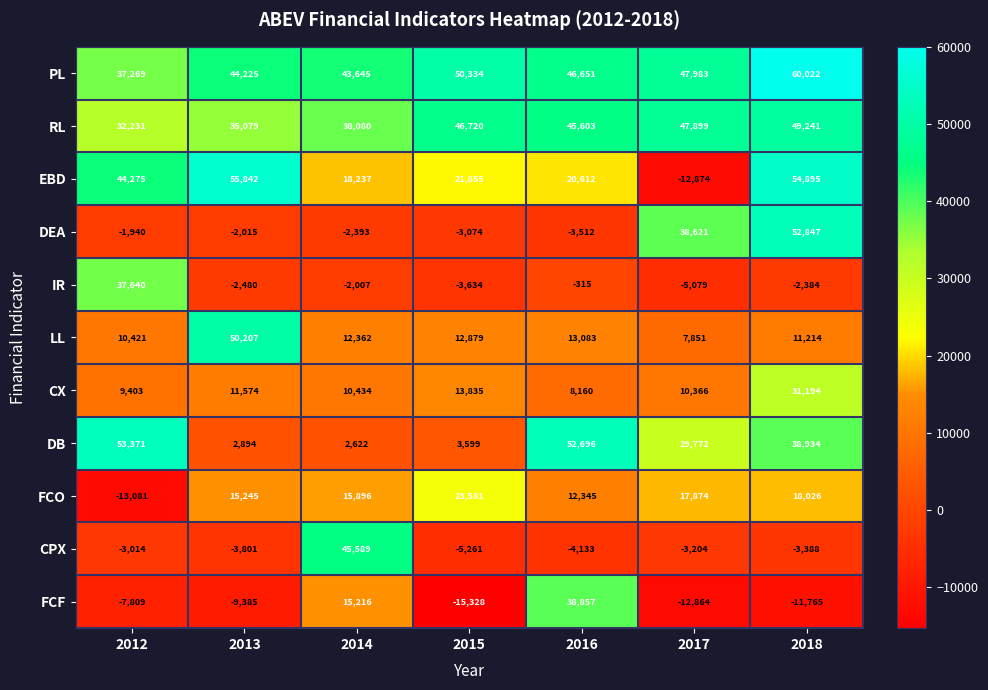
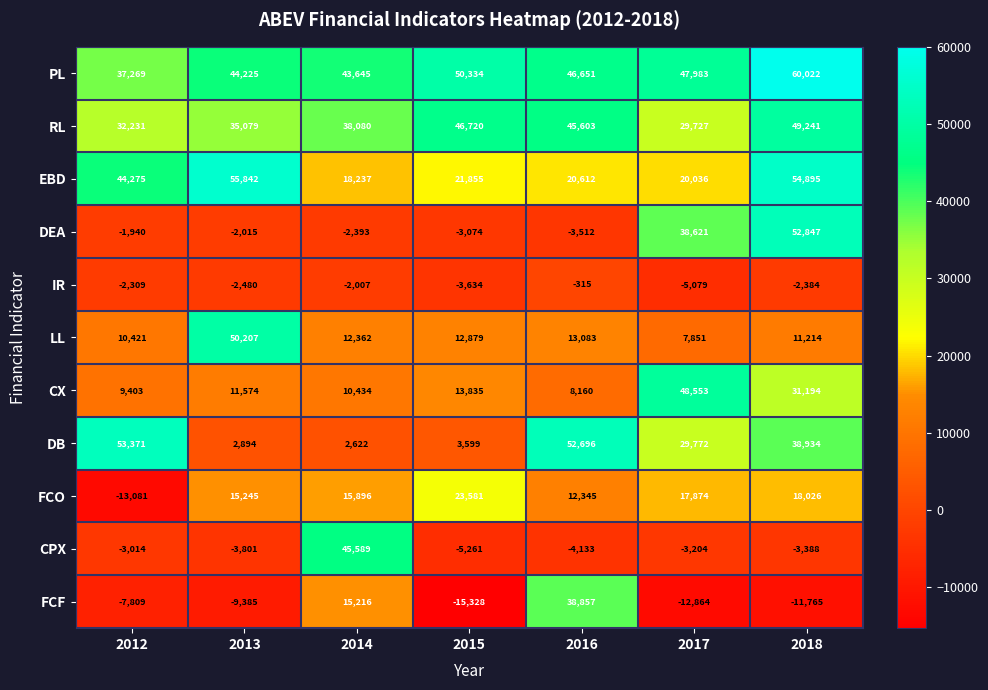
RL, 2017: 47,899 -> 29,727
EBD, 2017: -12,874 -> 20,036
IR, 2012: 37,640 -> -2,309
CX, 2017: 10,366 -> 48,553
